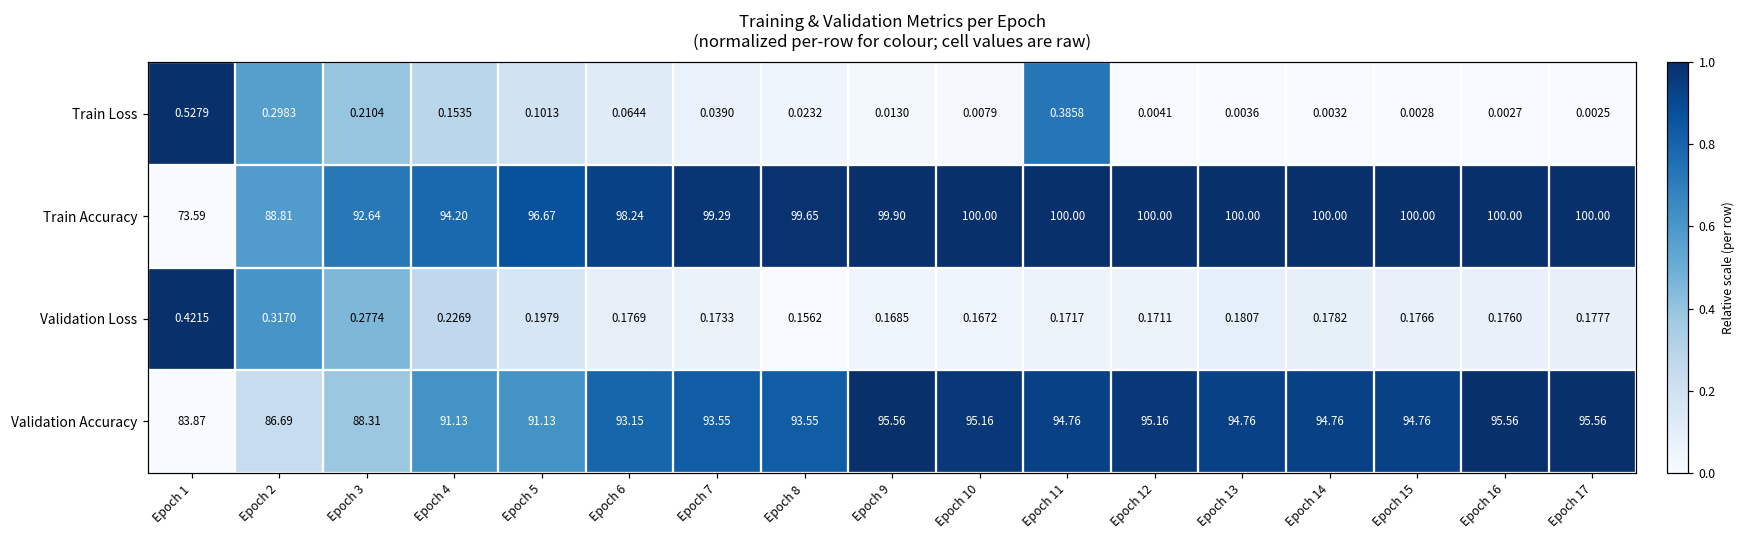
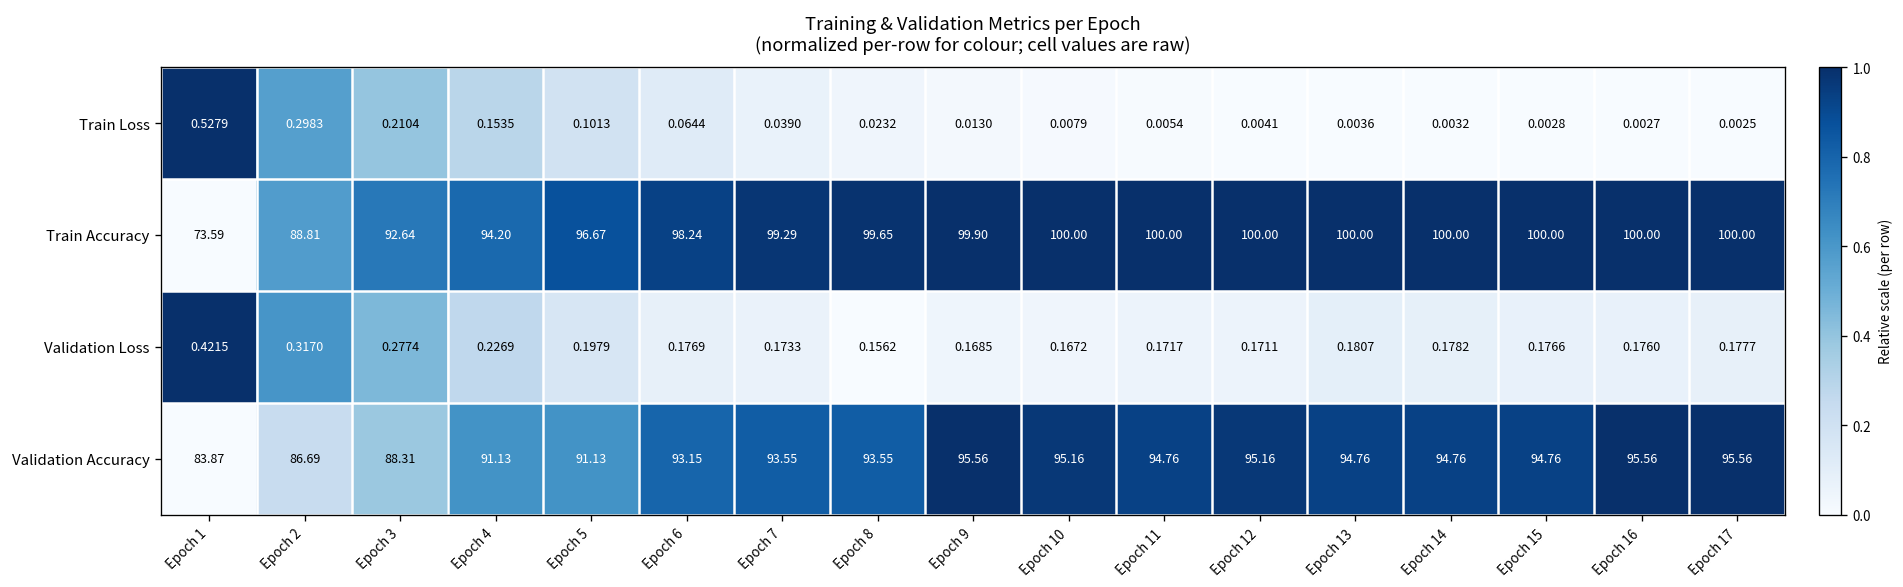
Train Loss, Epoch 11: 0.3858 -> 0.0054
